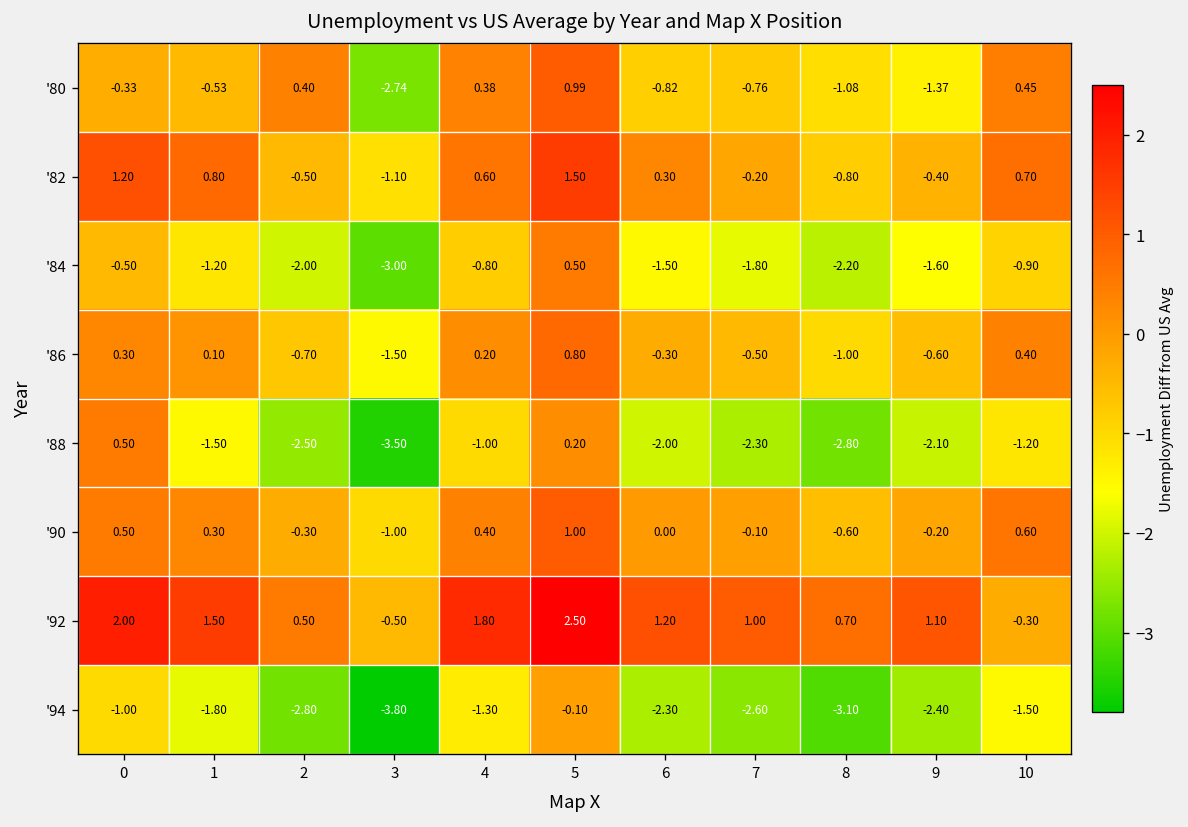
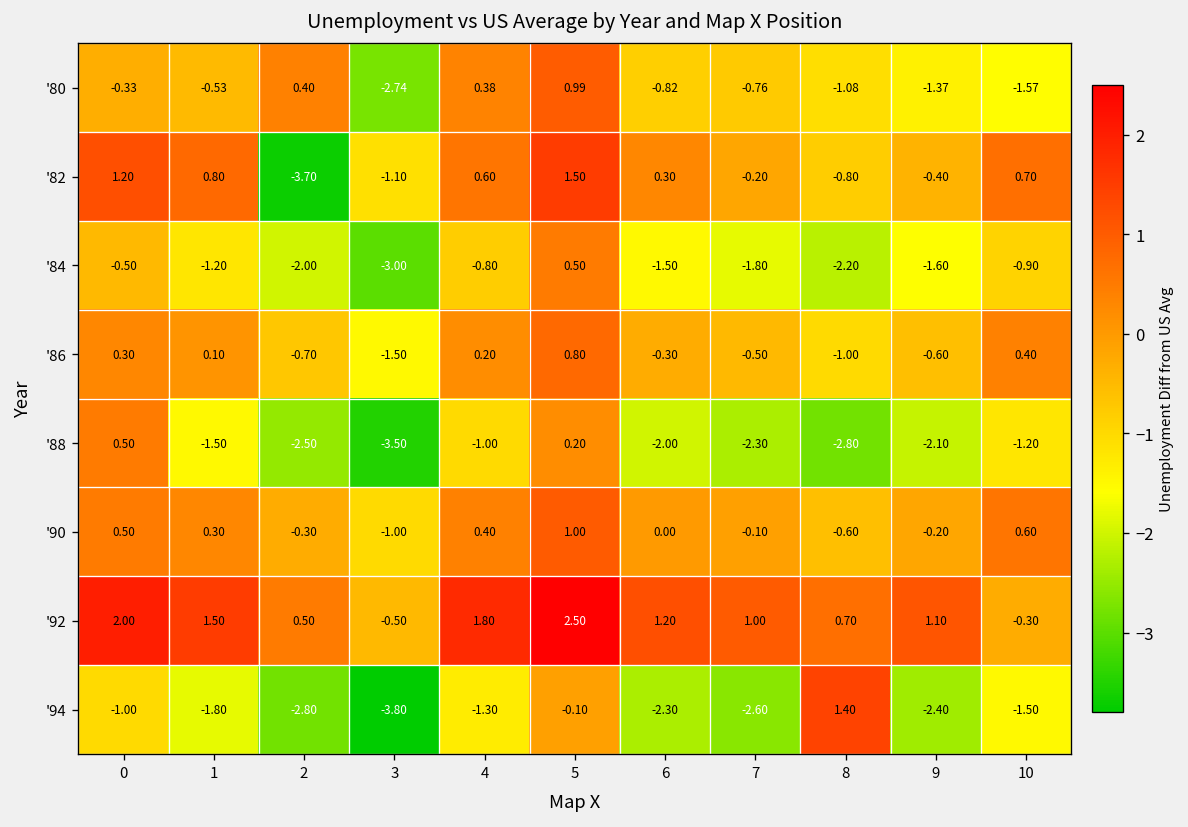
'80, 10: 0.45 -> -1.57
'82, 2: -0.50 -> -3.70
'94, 8: -3.10 -> 1.40
